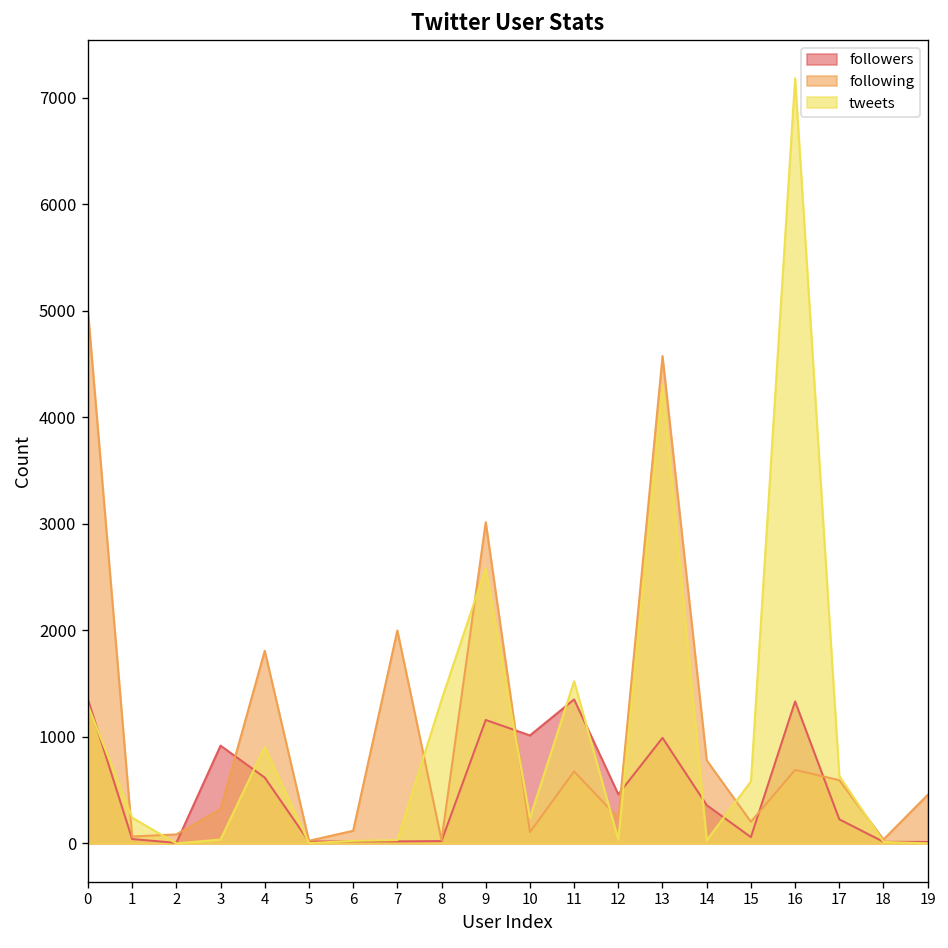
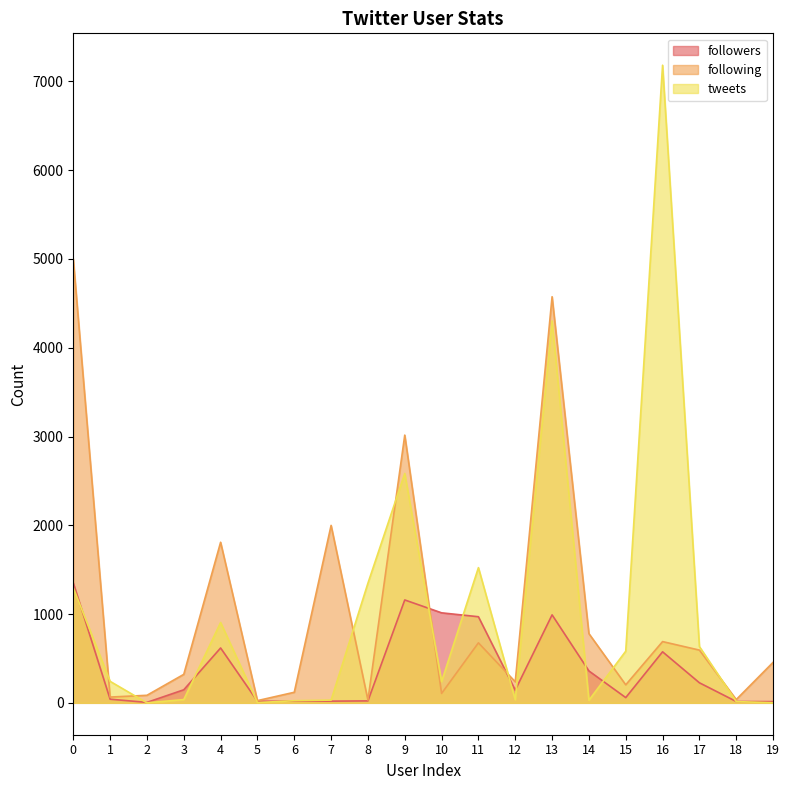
followers, 3: 900 -> 100
followers, 11: 1400 -> 1000
followers, 12: 500 -> 100
followers, 16: 1300 -> 600
